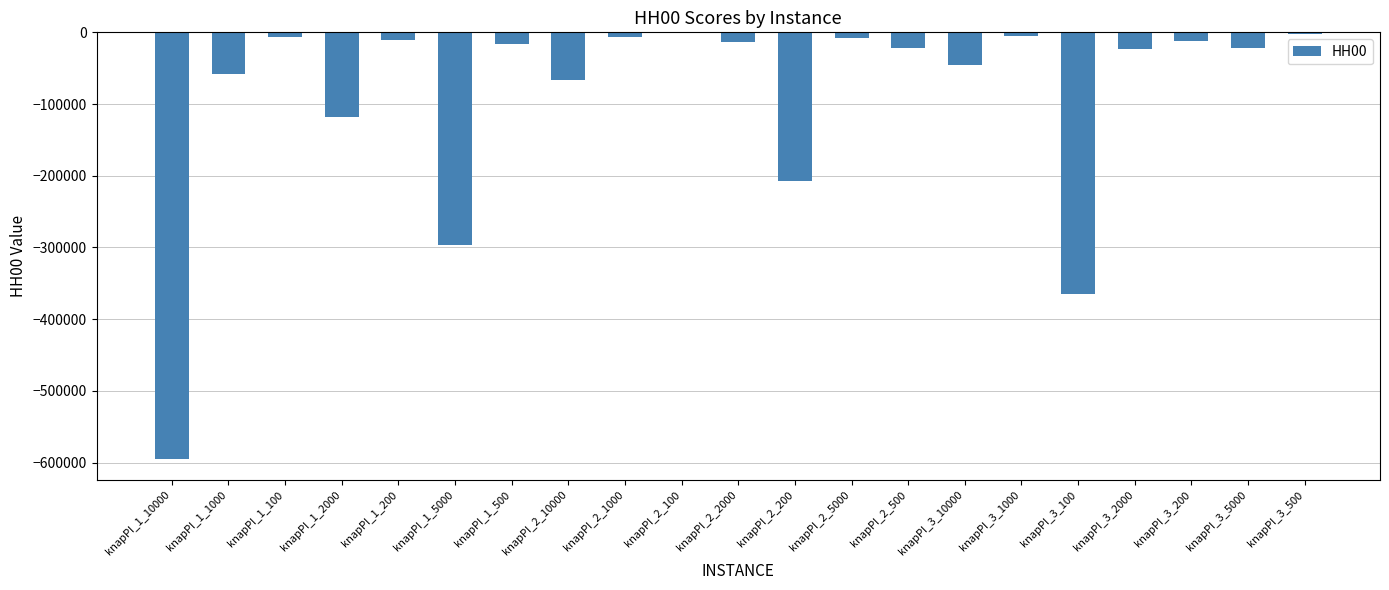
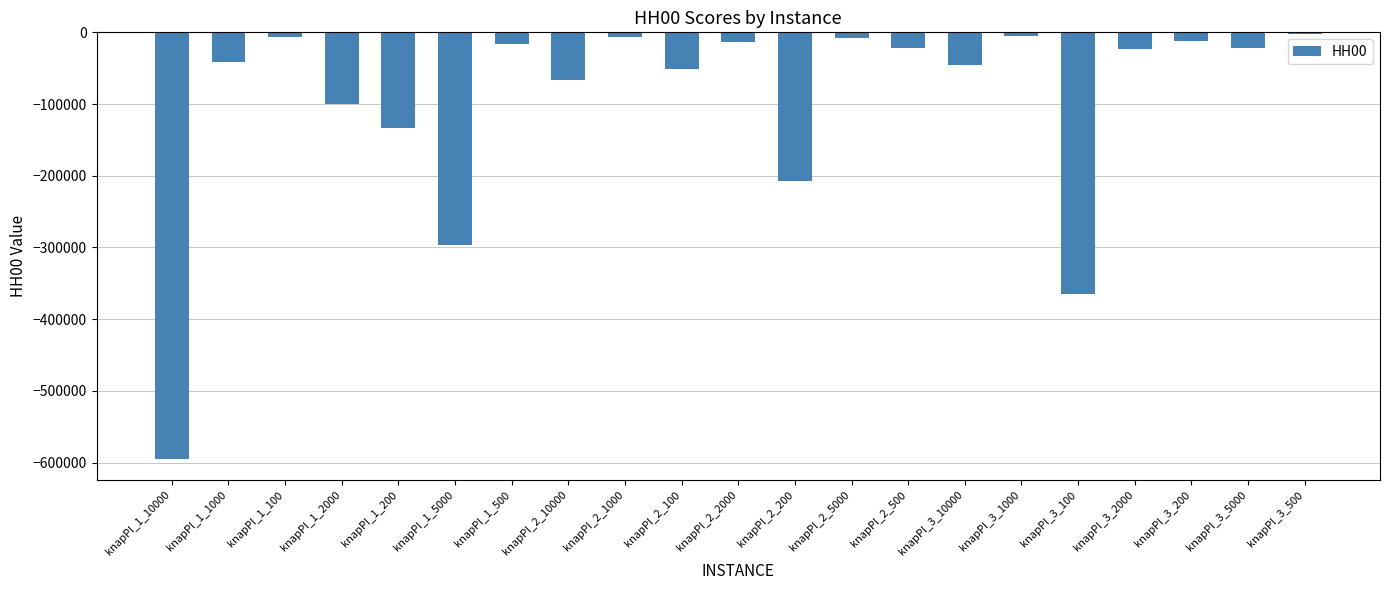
knapPI_1_1000: -60000 -> -40000
knapPI_1_2000: -120000 -> -100000
knapPI_1_200: -10000 -> -130000
knapPI_2_100: 0 -> -50000
